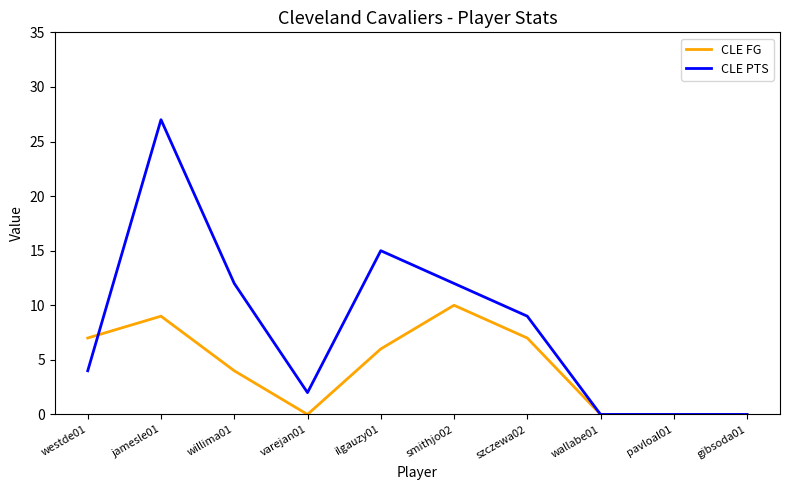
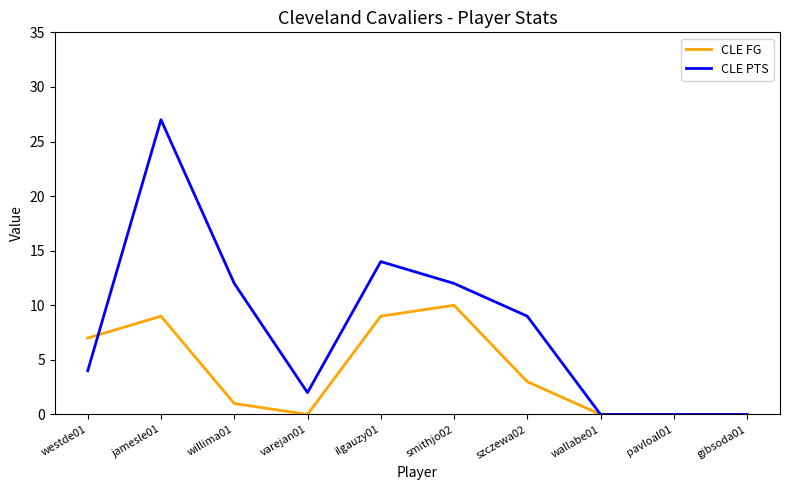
CLE FG, willima01: 4 -> 1
CLE FG, ilgauzy01: 6 -> 9
CLE PTS, ilgauzy01: 15 -> 14
CLE FG, szczewa02: 7 -> 3
